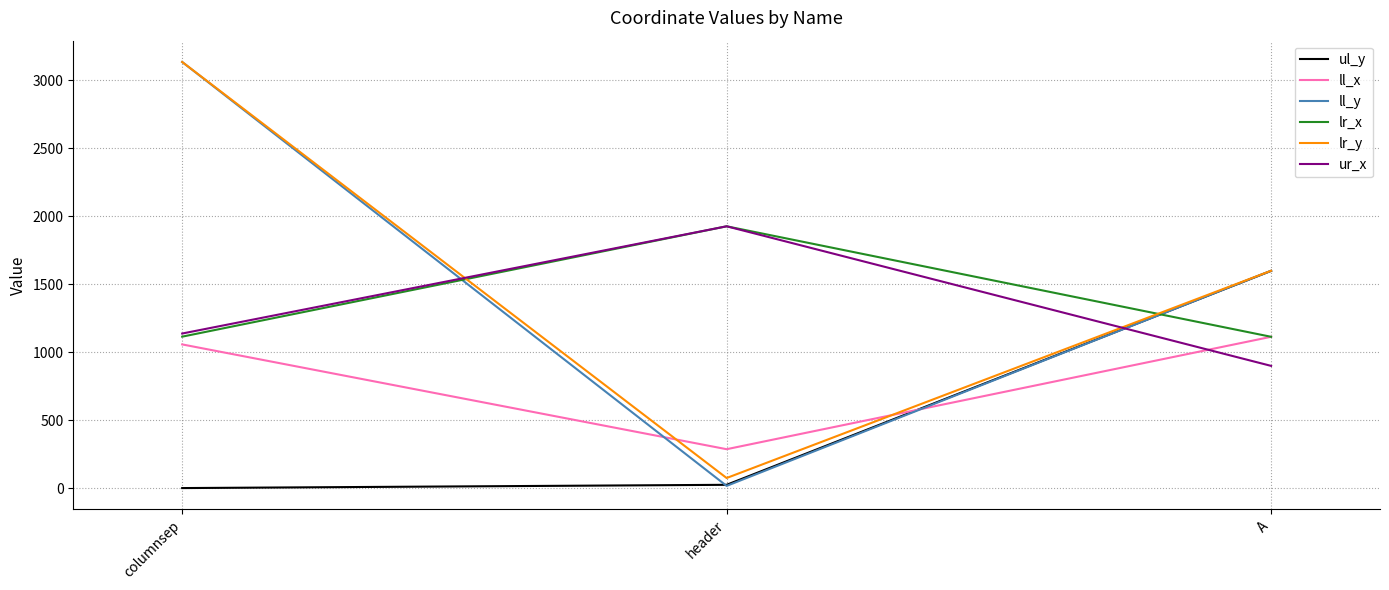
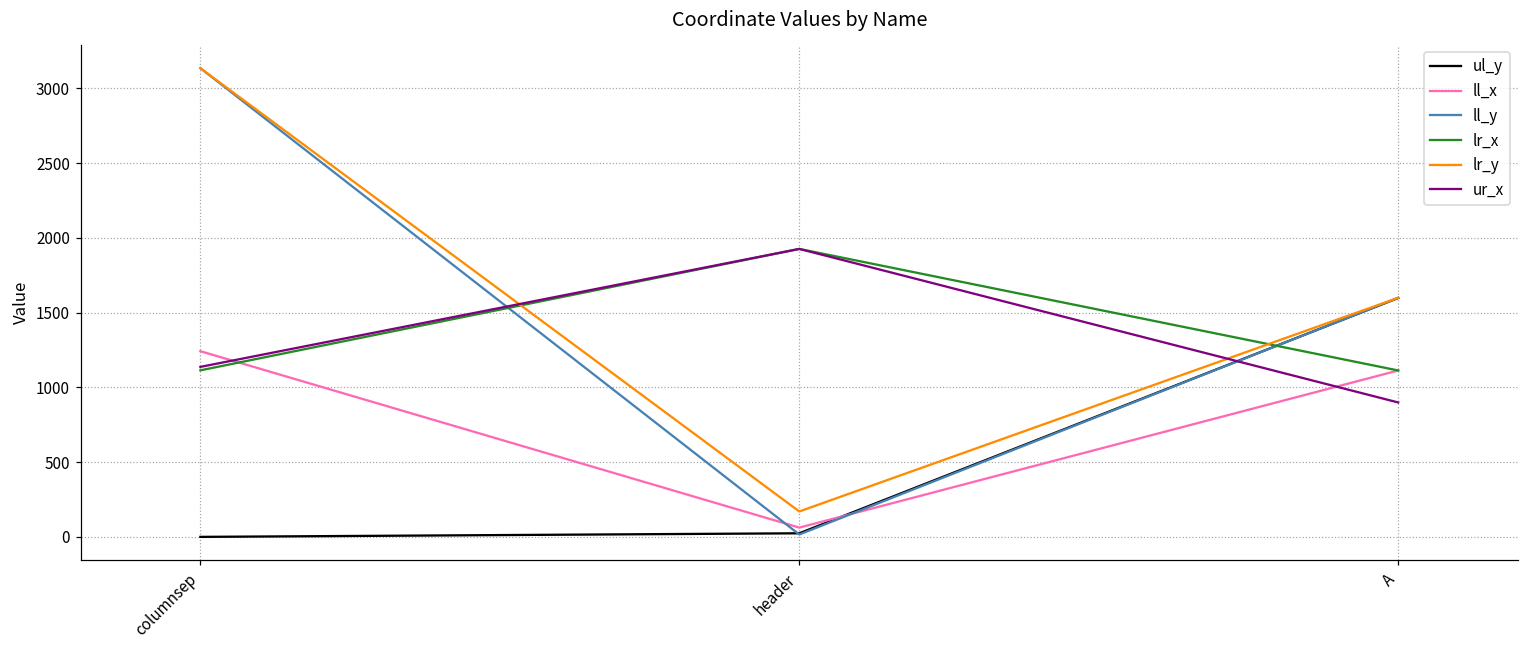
ll_x, columnsep: 1060 -> 1240
ll_x, header: 290 -> 60
lr_y, header: 70 -> 170
